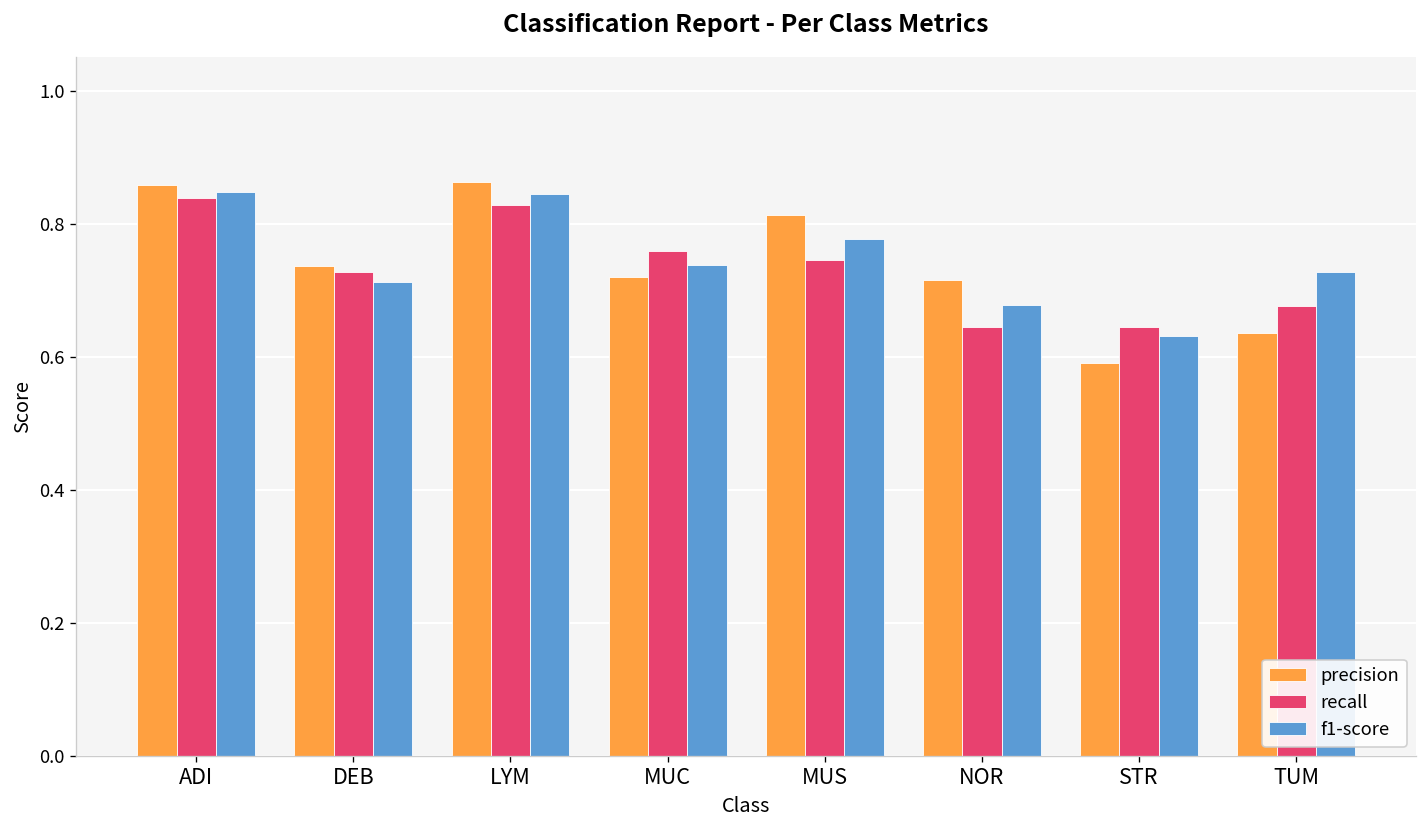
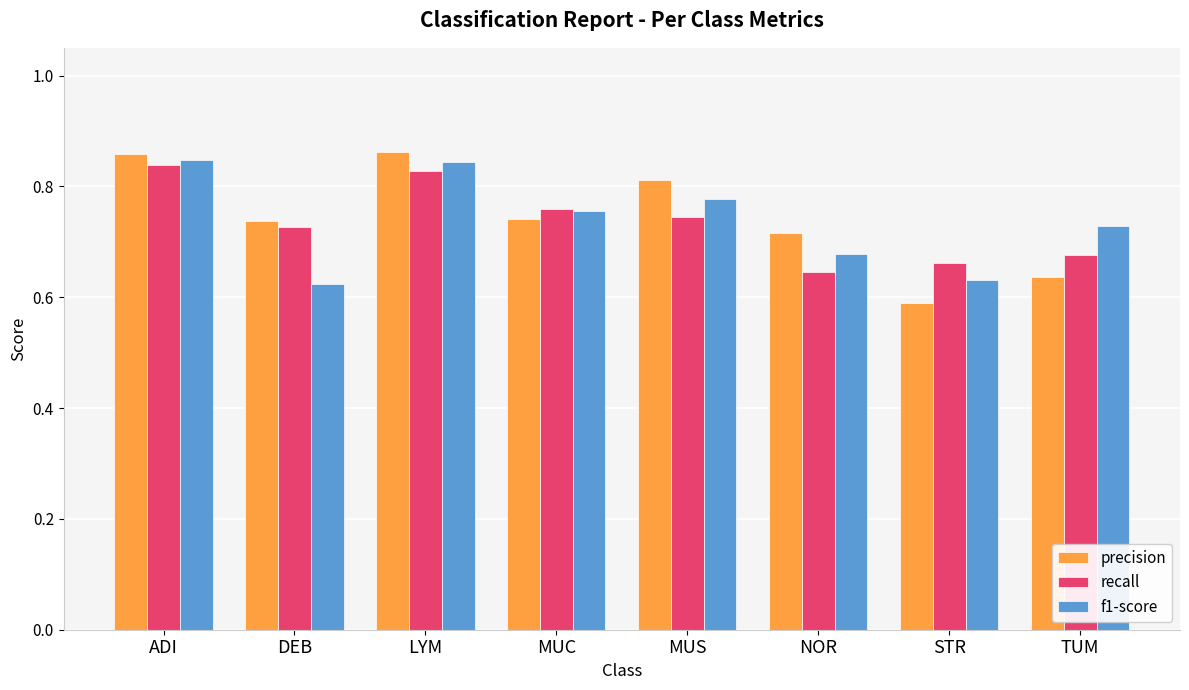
f1-score, DEB: 0.71 -> 0.62
precision, MUC: 0.72 -> 0.74
f1-score, MUC: 0.74 -> 0.76
recall, STR: 0.64 -> 0.66
